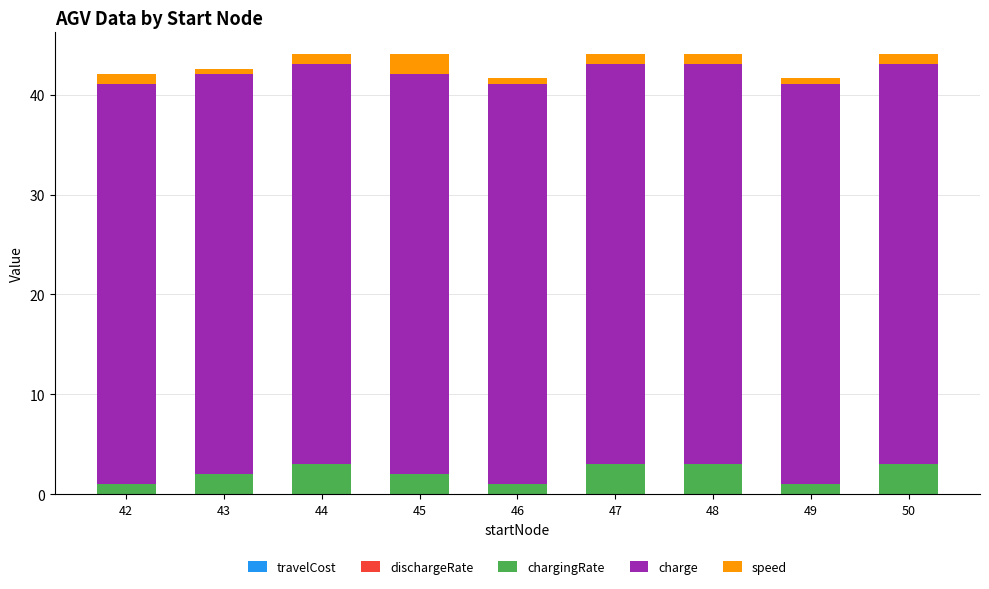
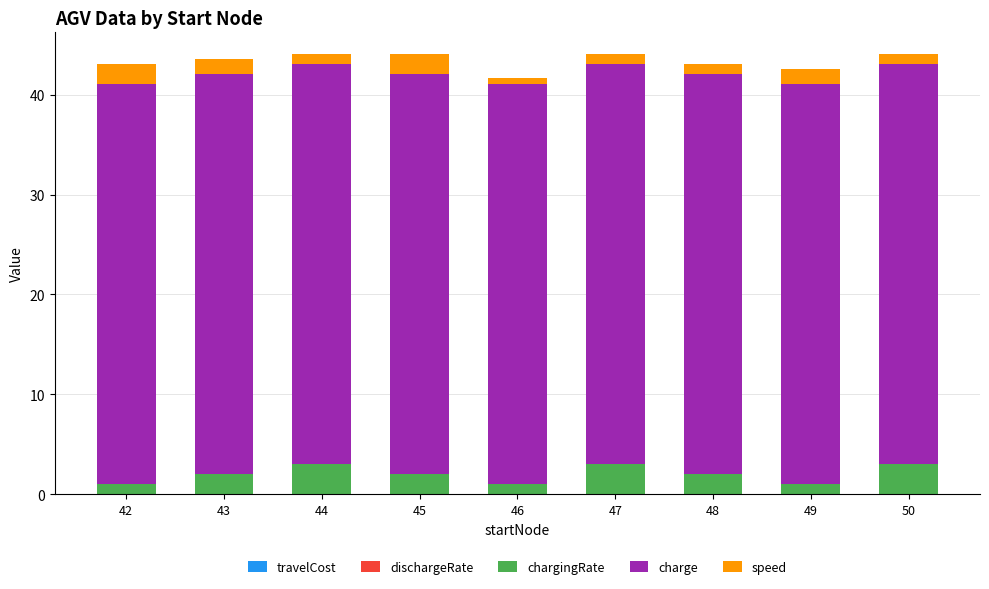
speed, 42: 1 -> 2
speed, 43: 1 -> 2
chargingRate, 48: 3 -> 2
speed, 49: 1 -> 2
